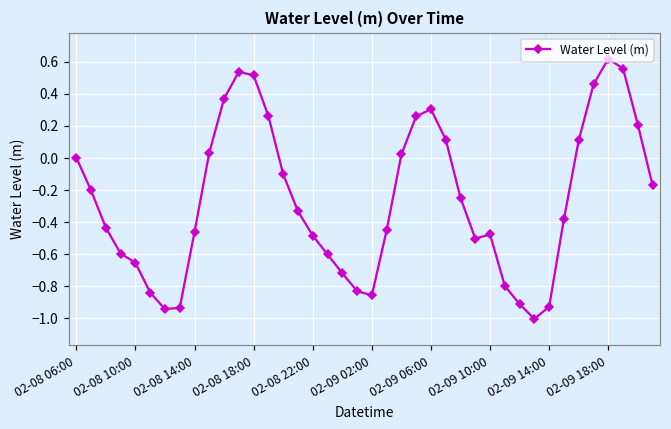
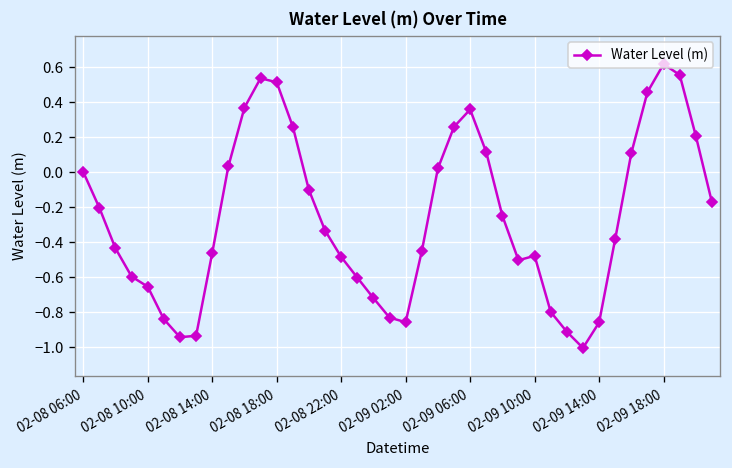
02-09 06:00: 0.30 -> 0.36
02-09 14:00: -0.93 -> -0.86
